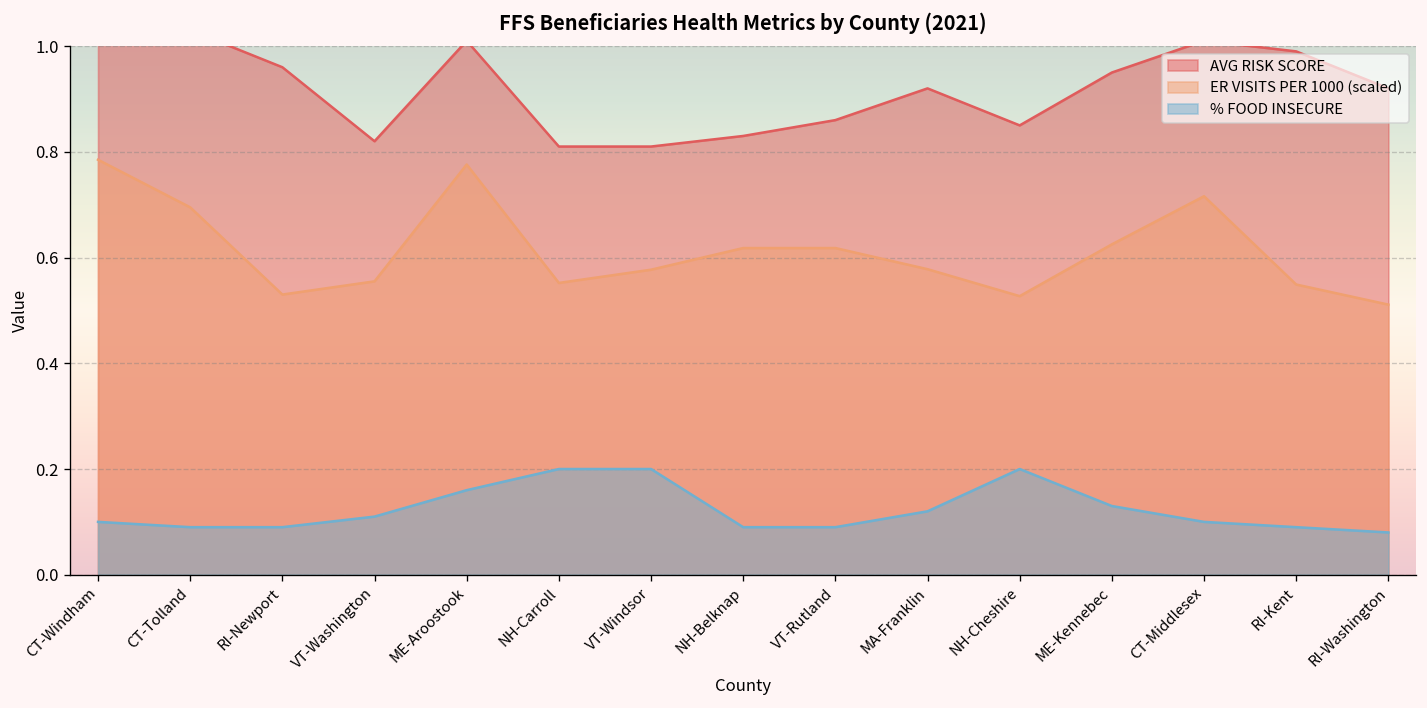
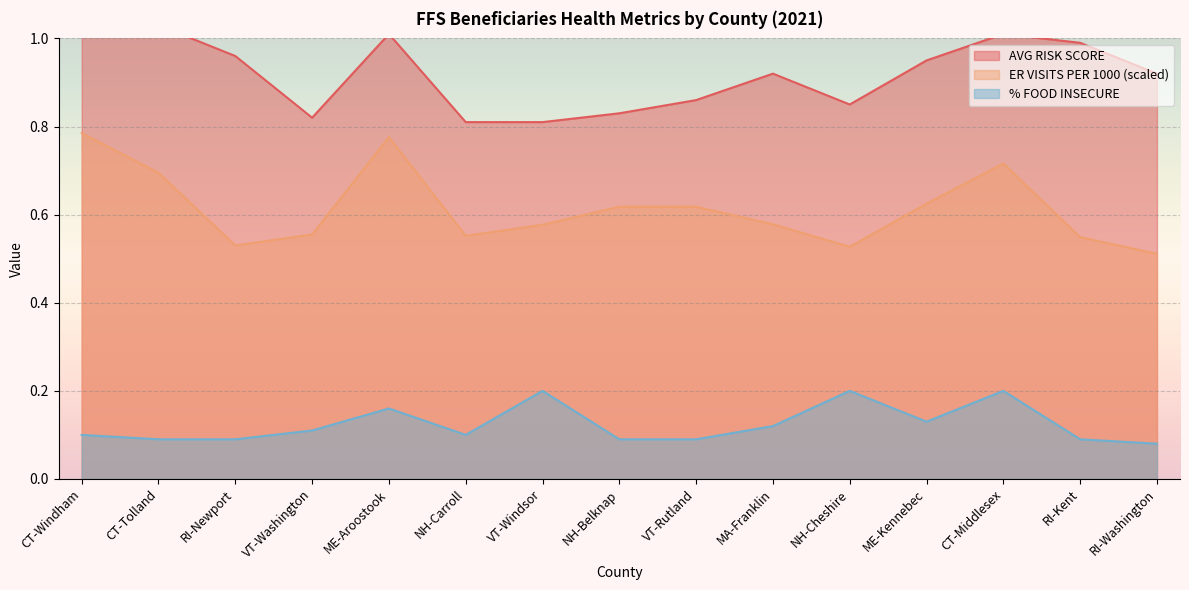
% FOOD INSECURE, NH-Carroll: 0.2 -> 0.1
% FOOD INSECURE, CT-Middlesex: 0.1 -> 0.2
